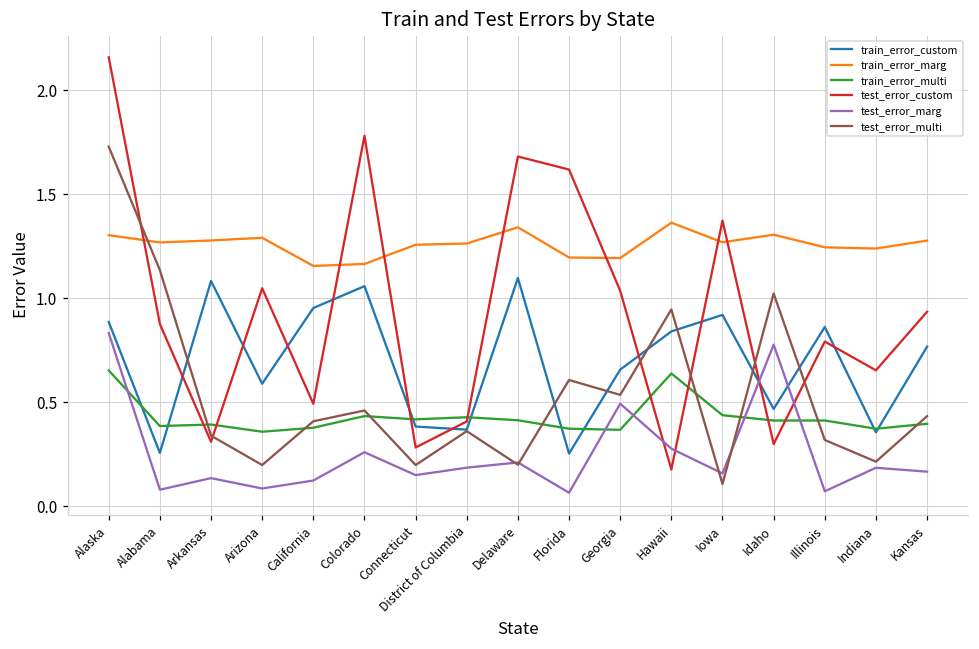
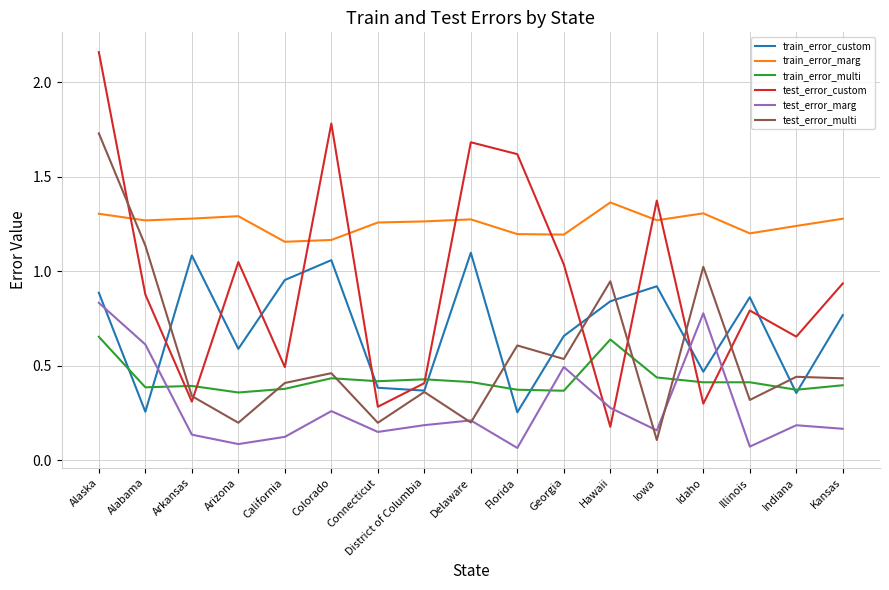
test_error_marg, Alabama: 0.08 -> 0.61
train_error_marg, Delaware: 1.34 -> 1.27
train_error_marg, Illinois: 1.25 -> 1.20
test_error_multi, Indiana: 0.21 -> 0.44
